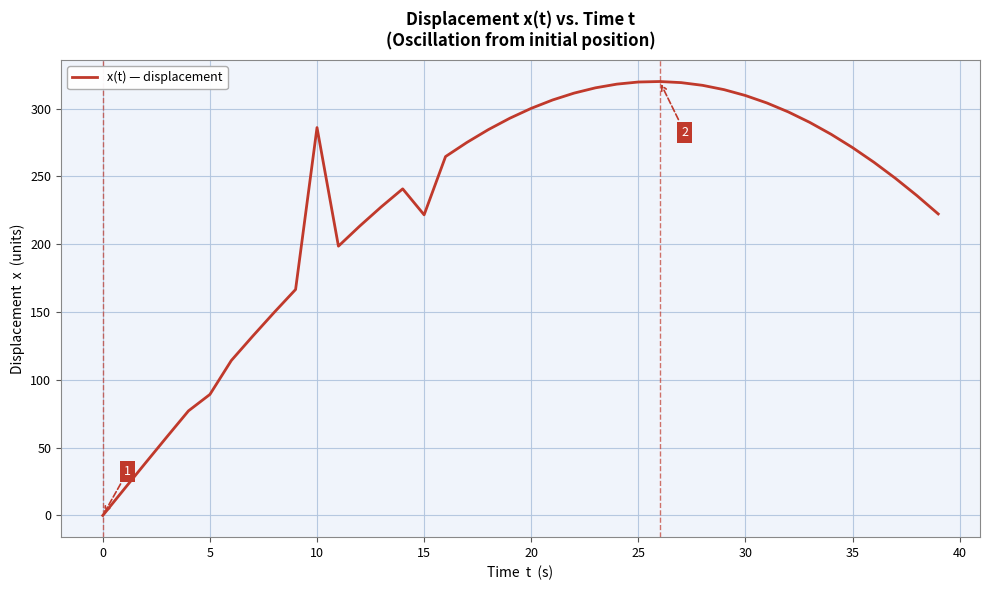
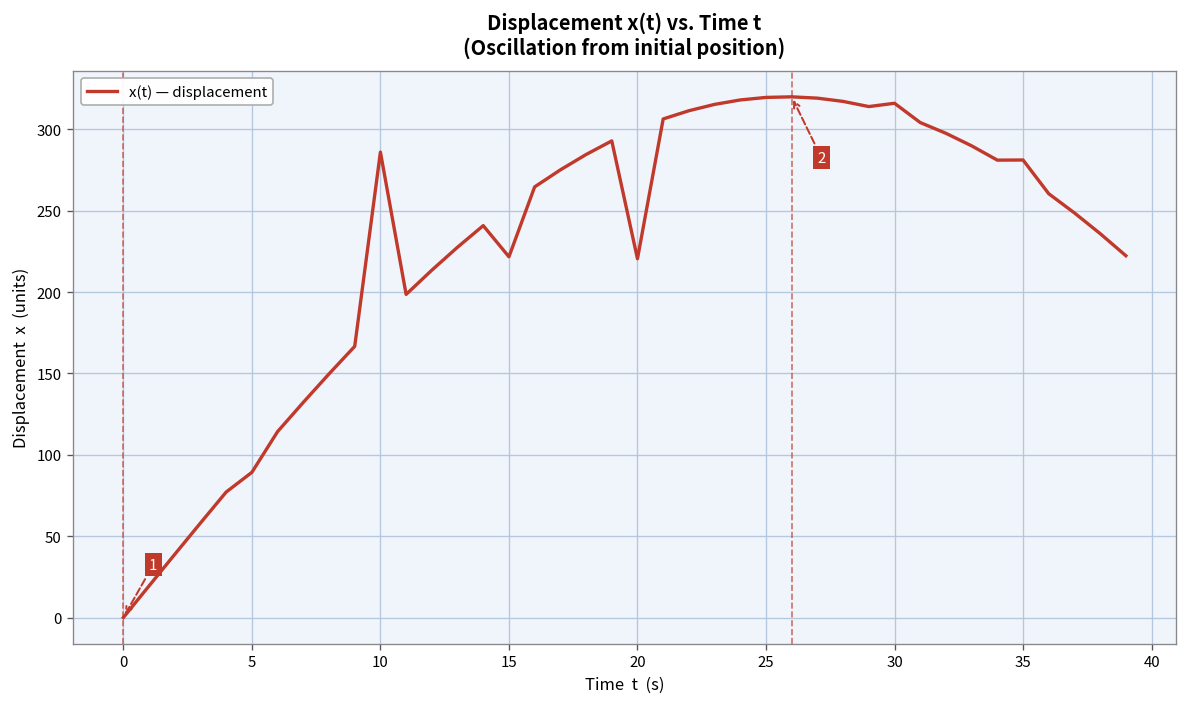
20: 300 -> 220
30: 310 -> 316
35: 271 -> 281
